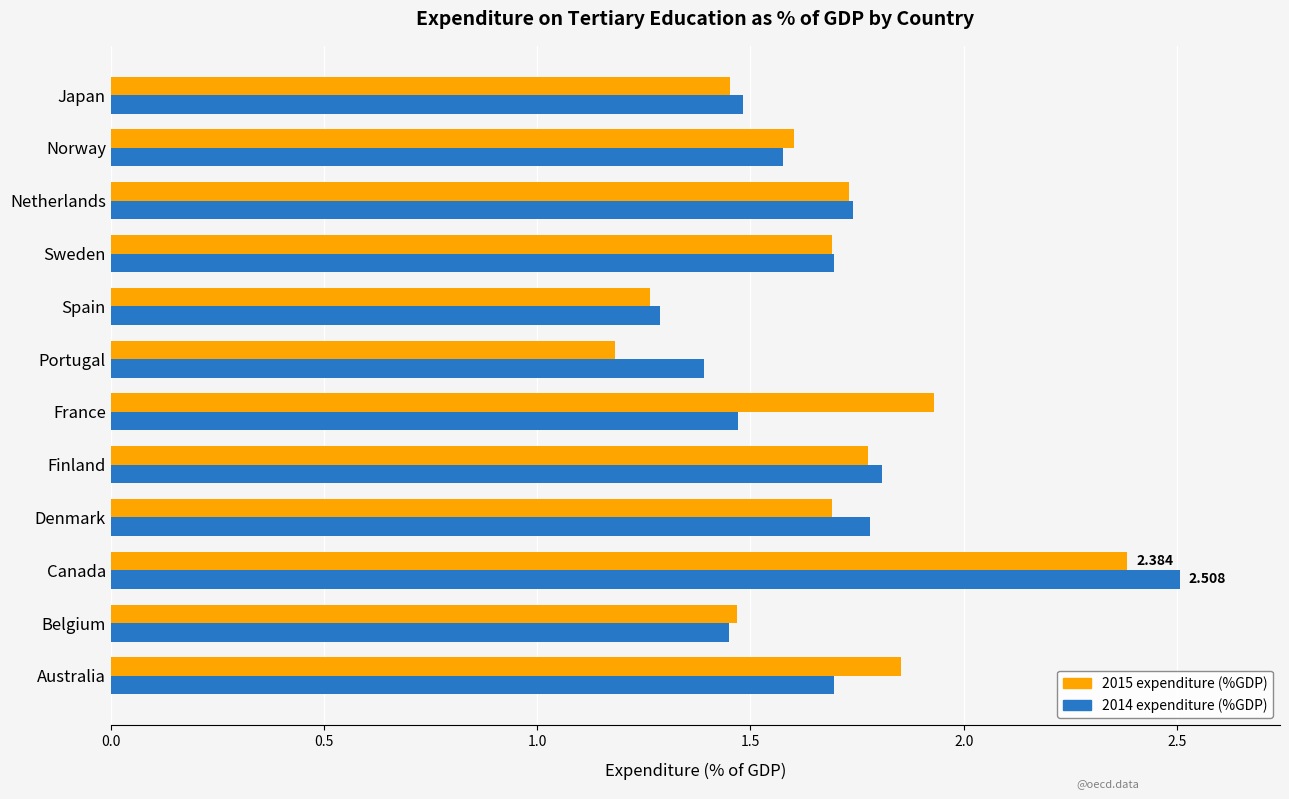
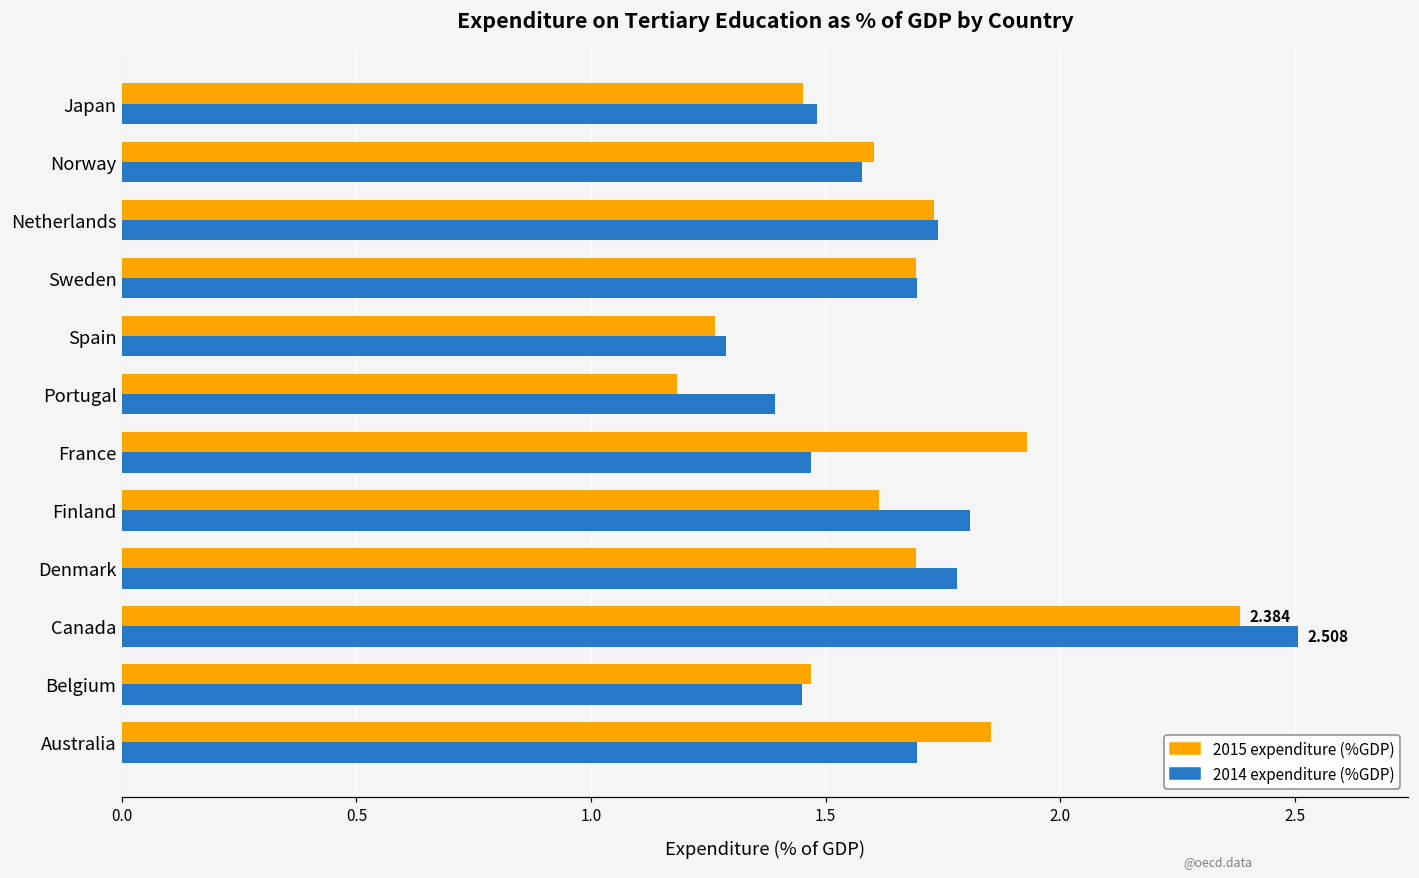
2015 expenditure (%GDP), Finland: 1.78 -> 1.62
